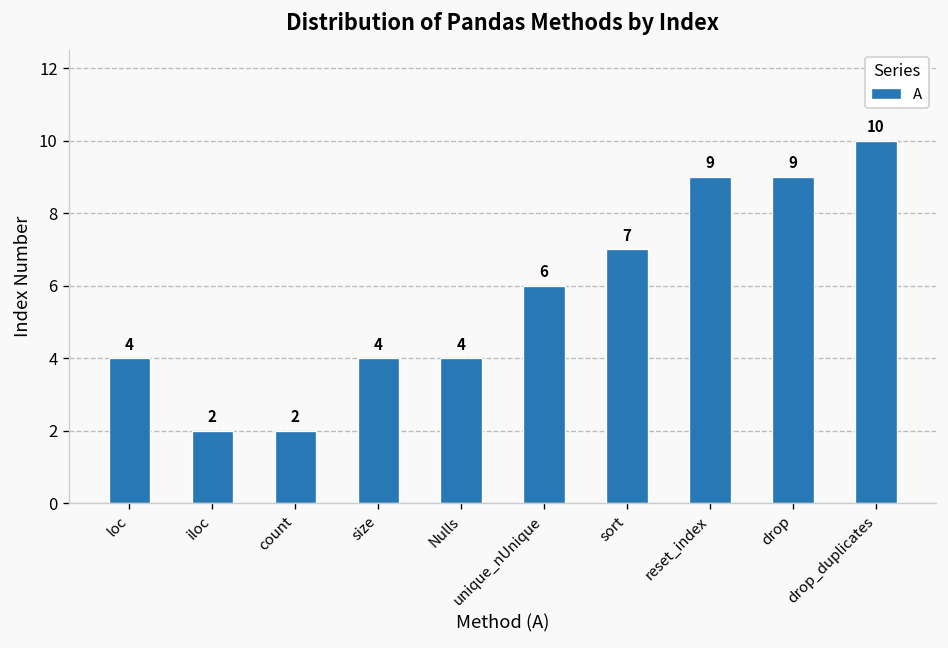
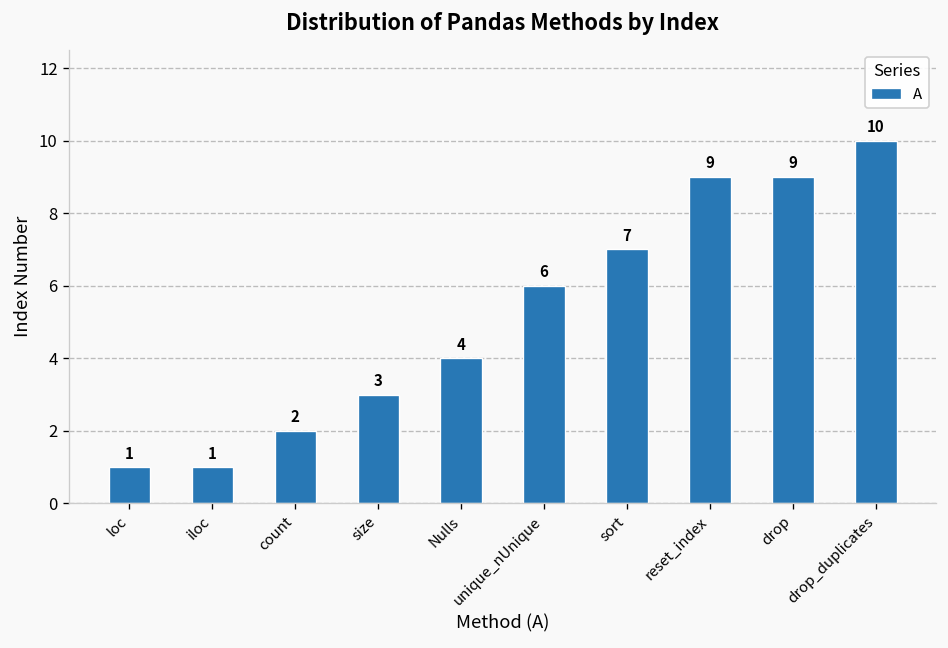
loc: 4 -> 1
iloc: 2 -> 1
size: 4 -> 3
